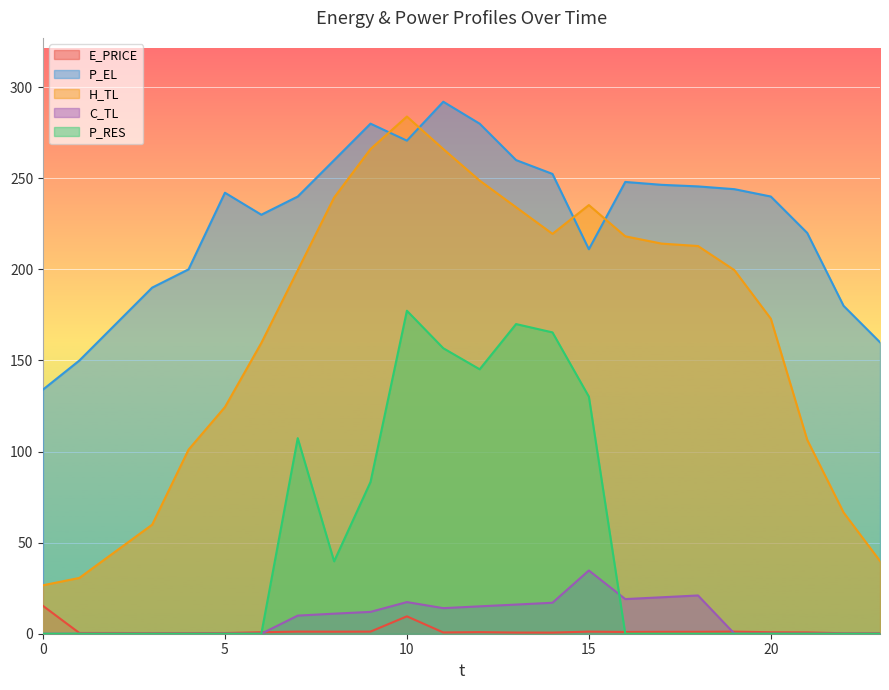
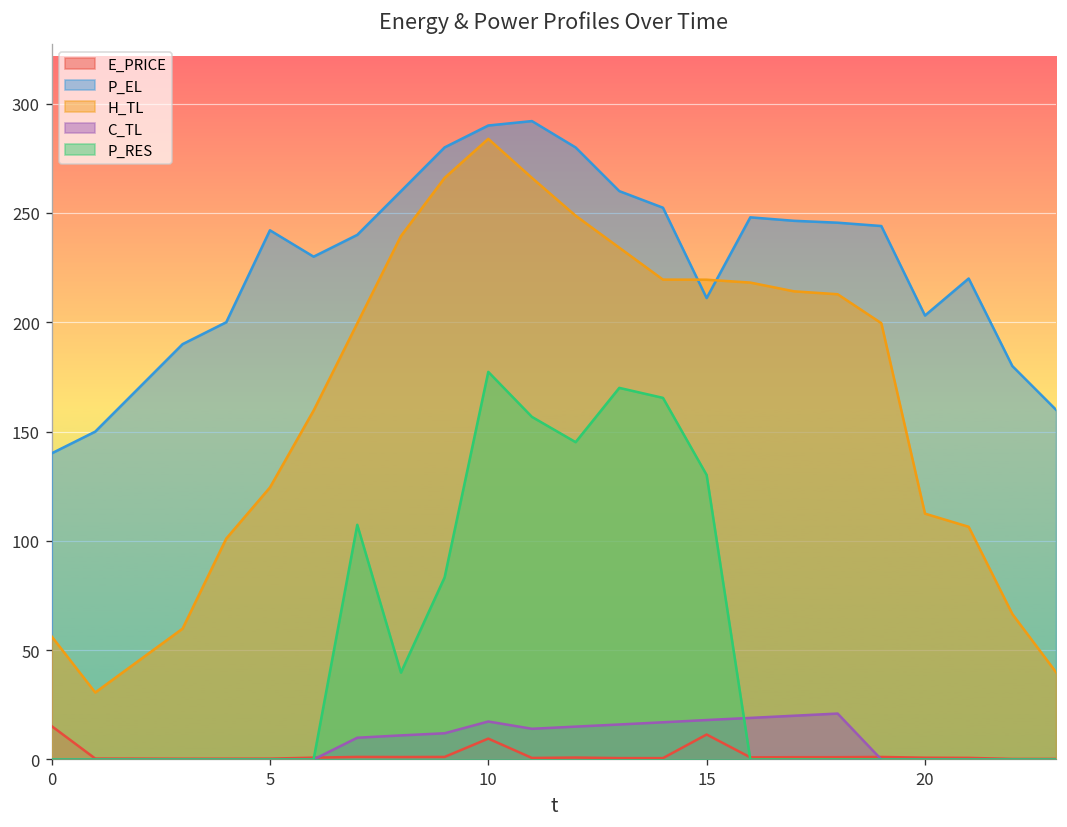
P_EL, 0: 134 -> 140
H_TL, 0: 27 -> 56
P_EL, 10: 271 -> 290
E_PRICE, 15: 1 -> 11
H_TL, 15: 235 -> 219
C_TL, 15: 35 -> 18
P_EL, 20: 240 -> 203
H_TL, 20: 173 -> 112
